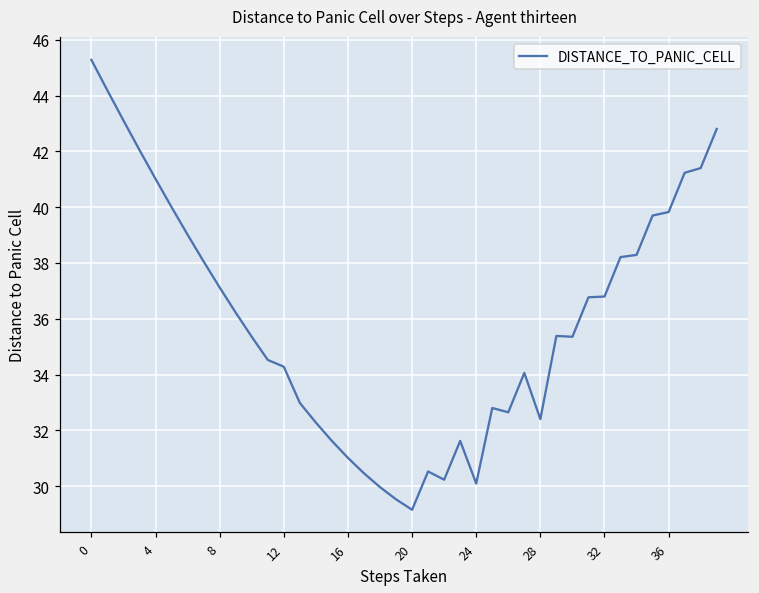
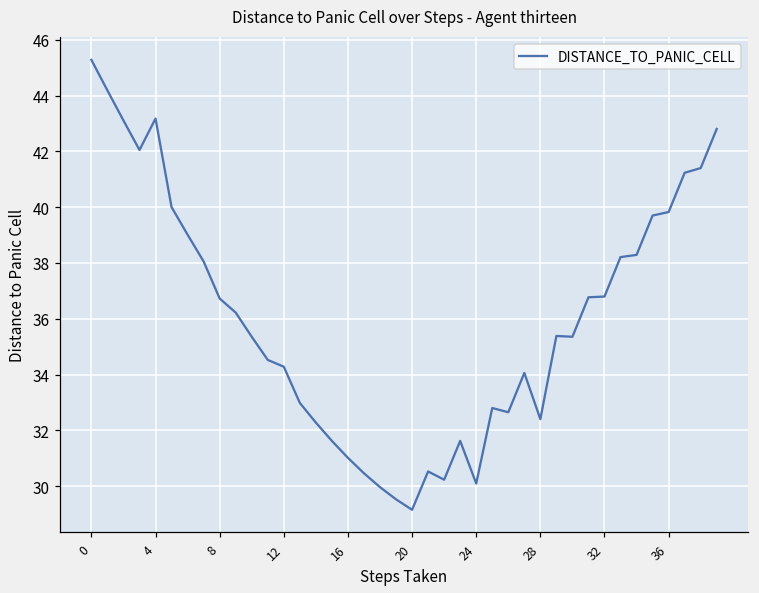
4: 41.0 -> 43.2
8: 37.1 -> 36.7
